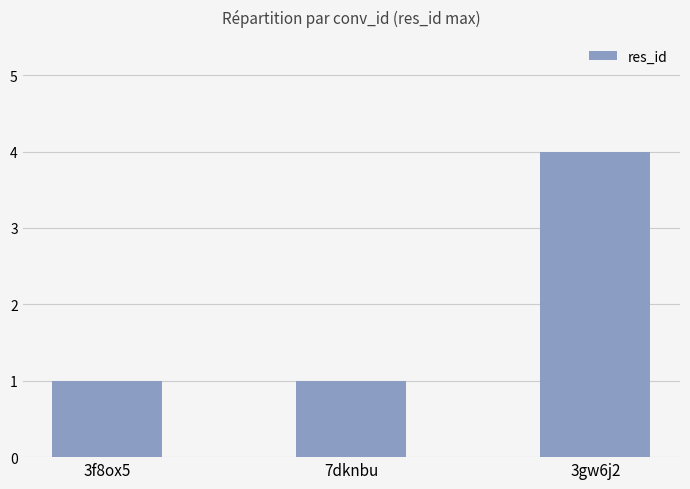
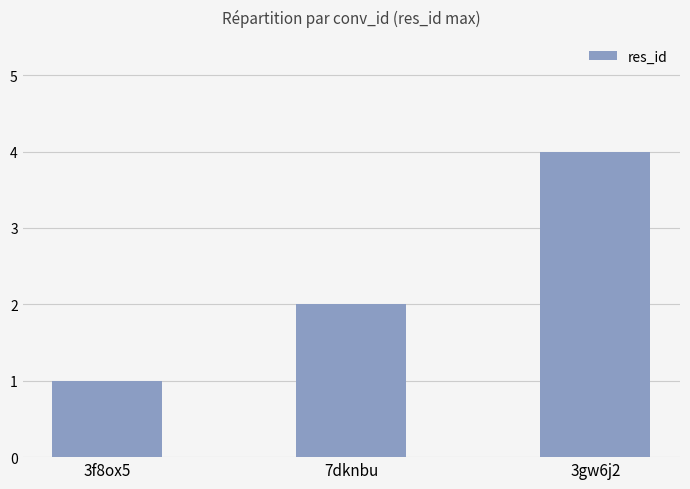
7dknbu: 1 -> 2
